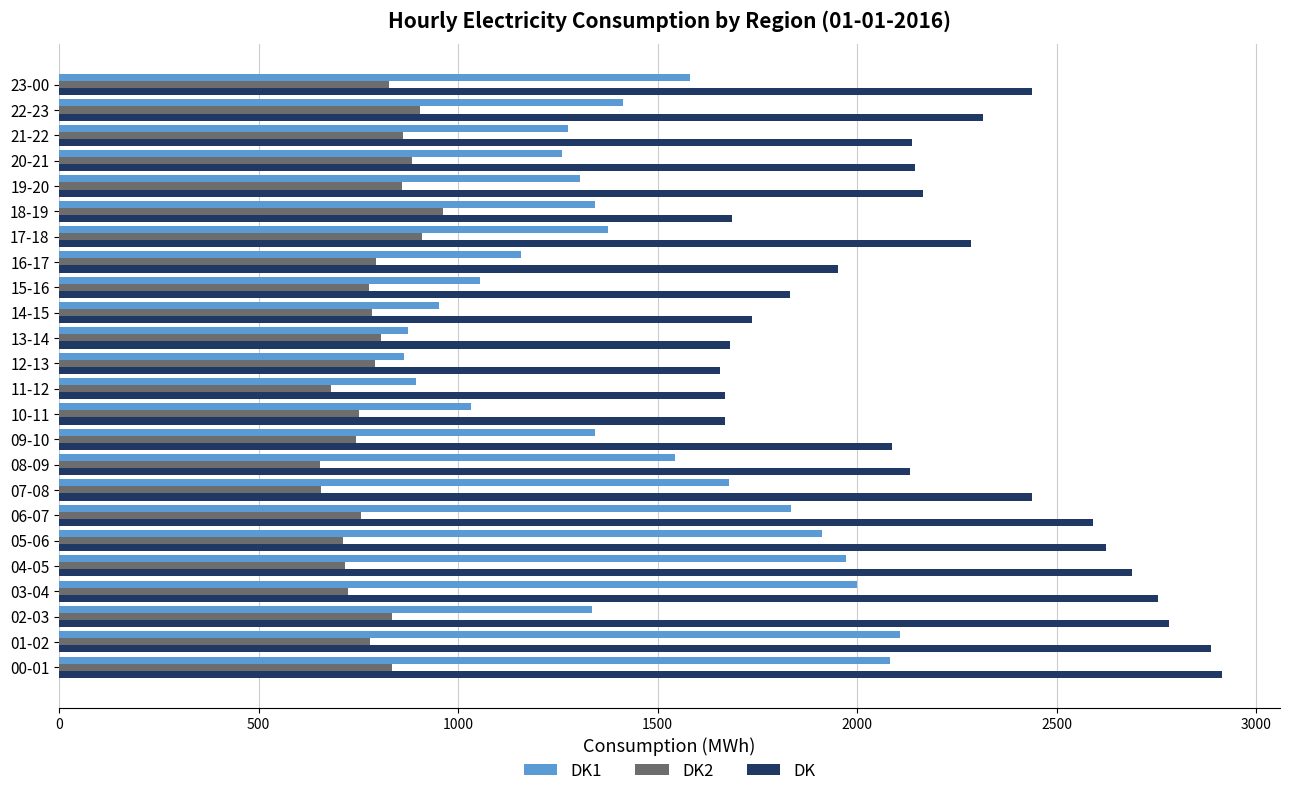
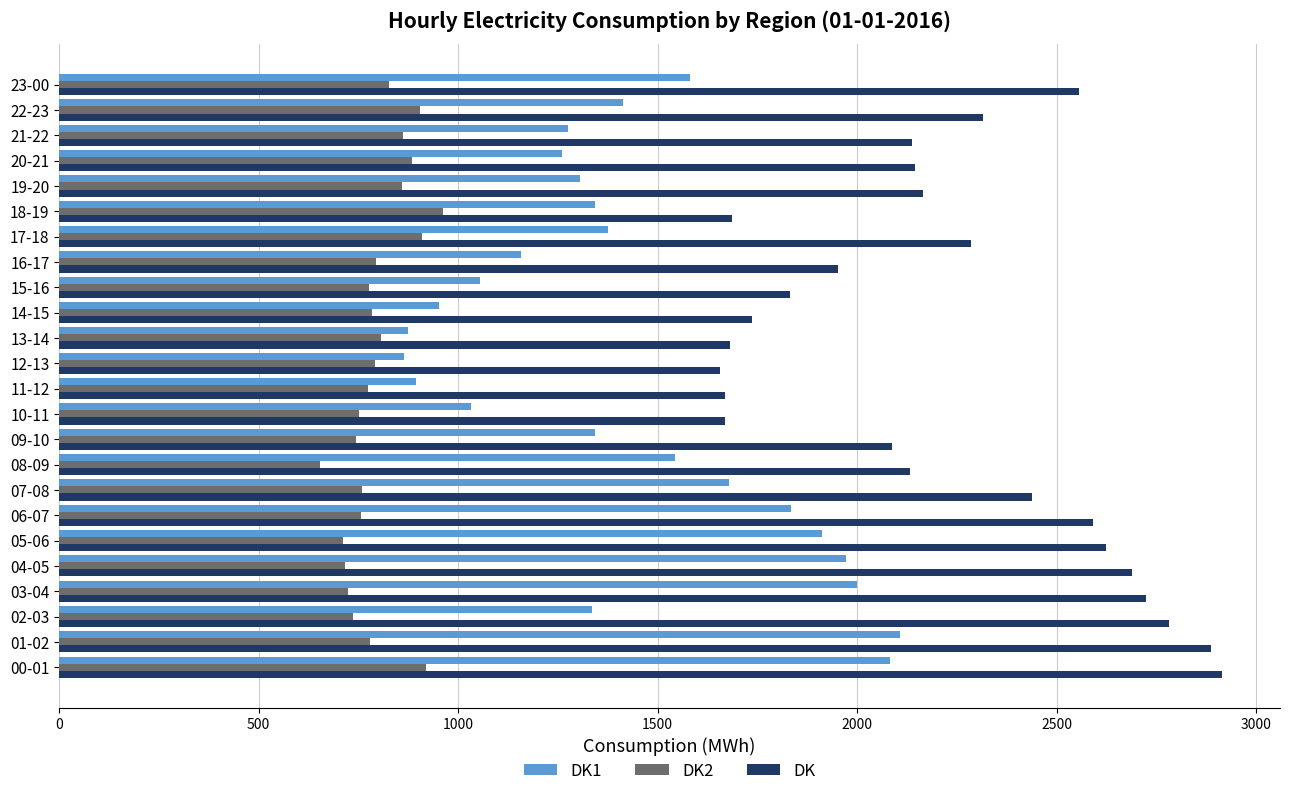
DK, 23-00: 2440 -> 2560
DK2, 11-12: 680 -> 780
DK2, 07-08: 660 -> 760
DK, 03-04: 2750 -> 2720
DK2, 02-03: 830 -> 740
DK2, 00-01: 830 -> 920
